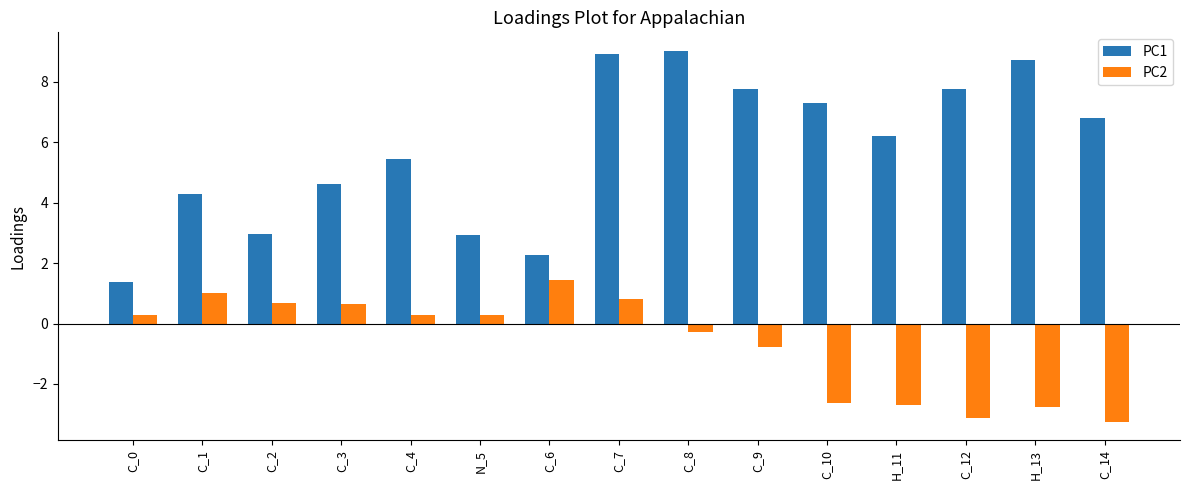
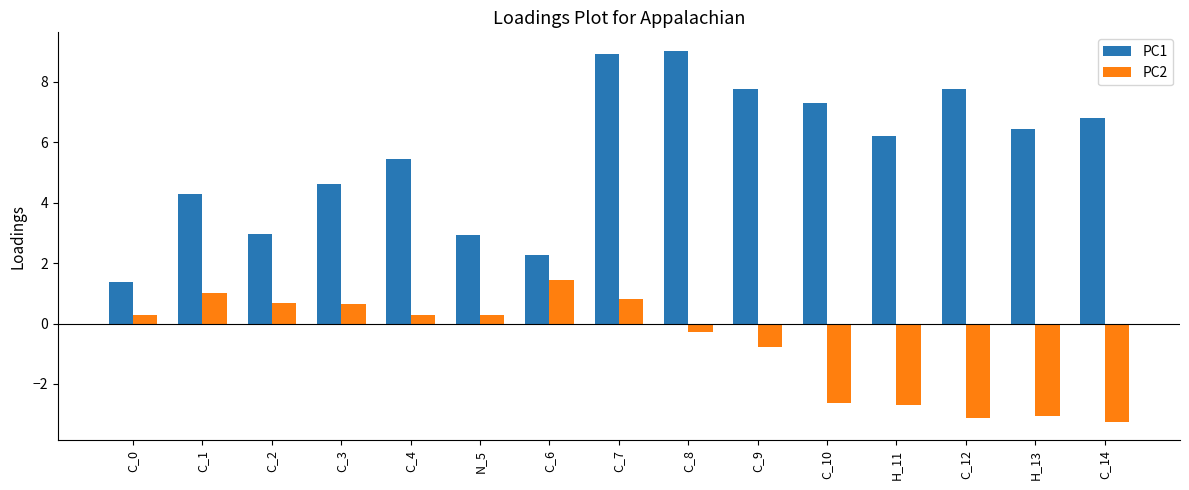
PC1, H_13: 8.7 -> 6.4
PC2, H_13: -2.8 -> -3.1
